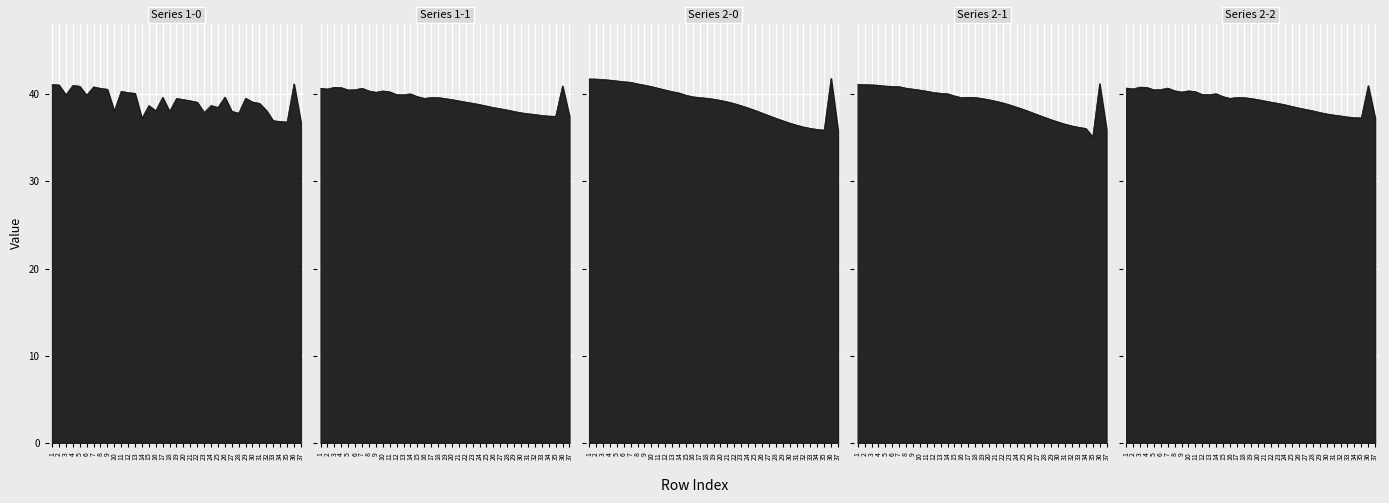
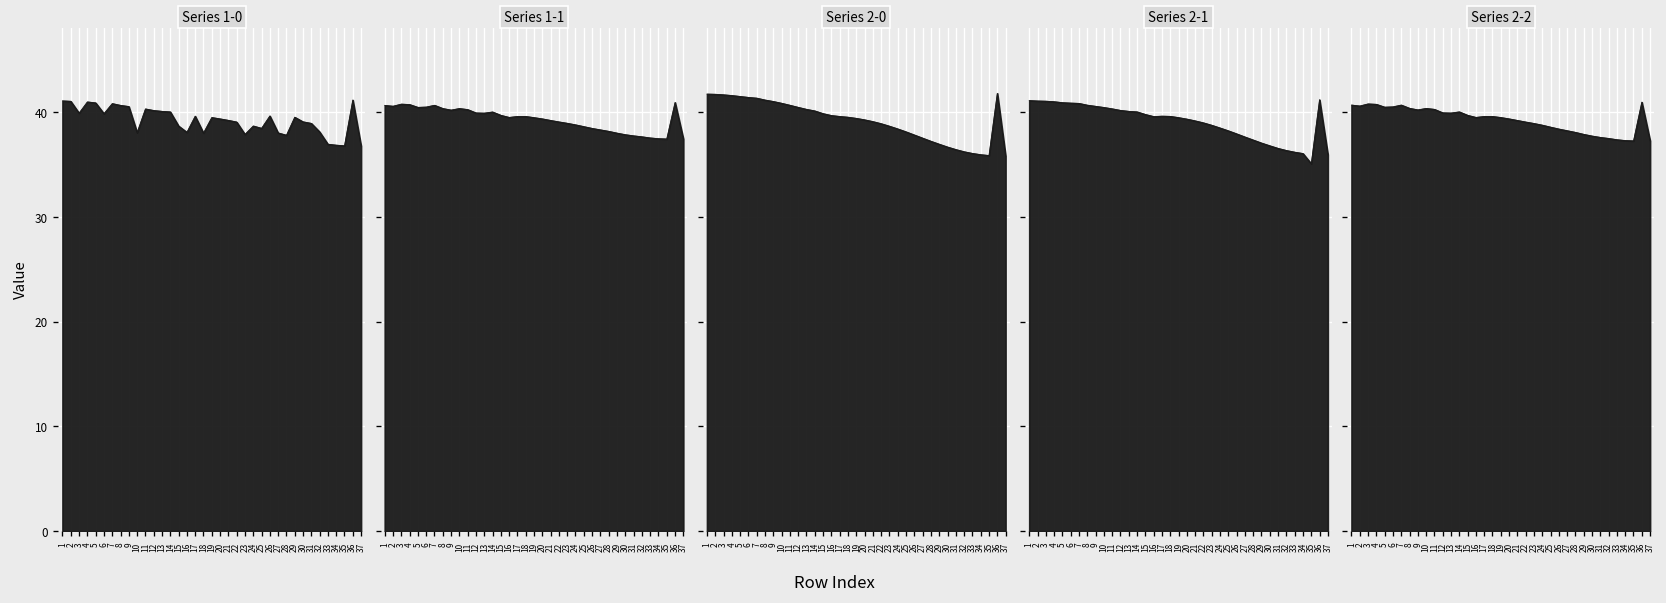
Series 1-0, 14: 37 -> 40
